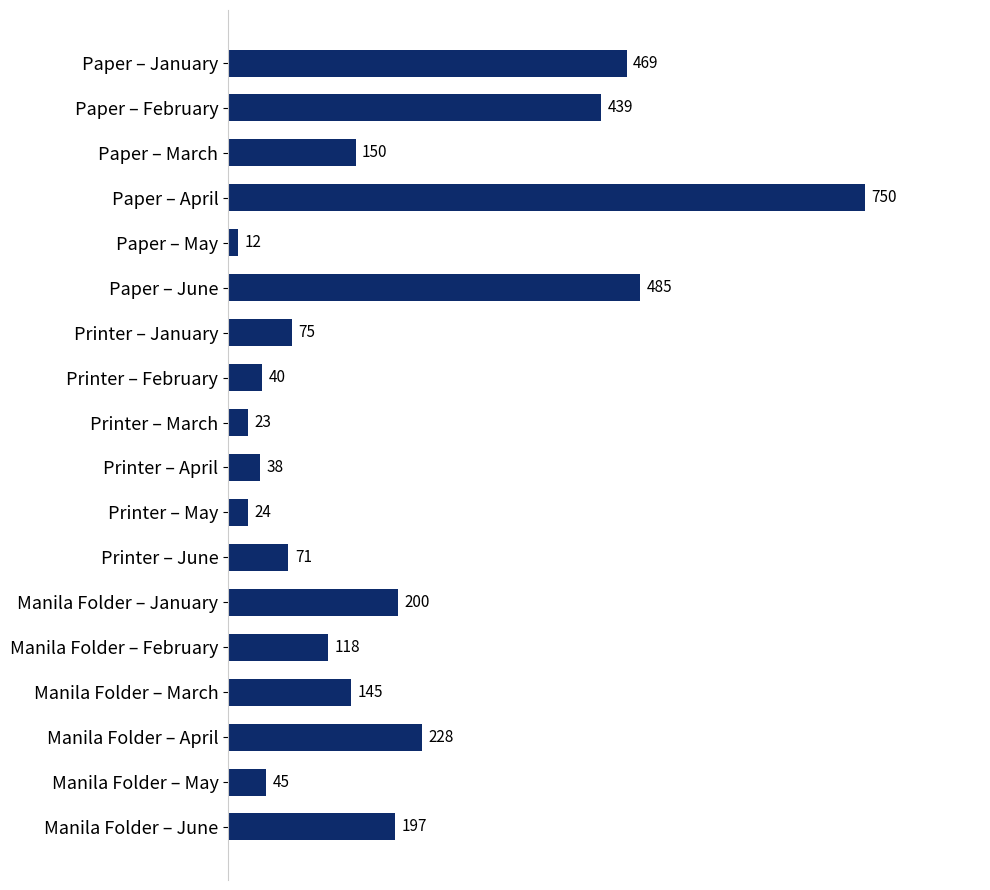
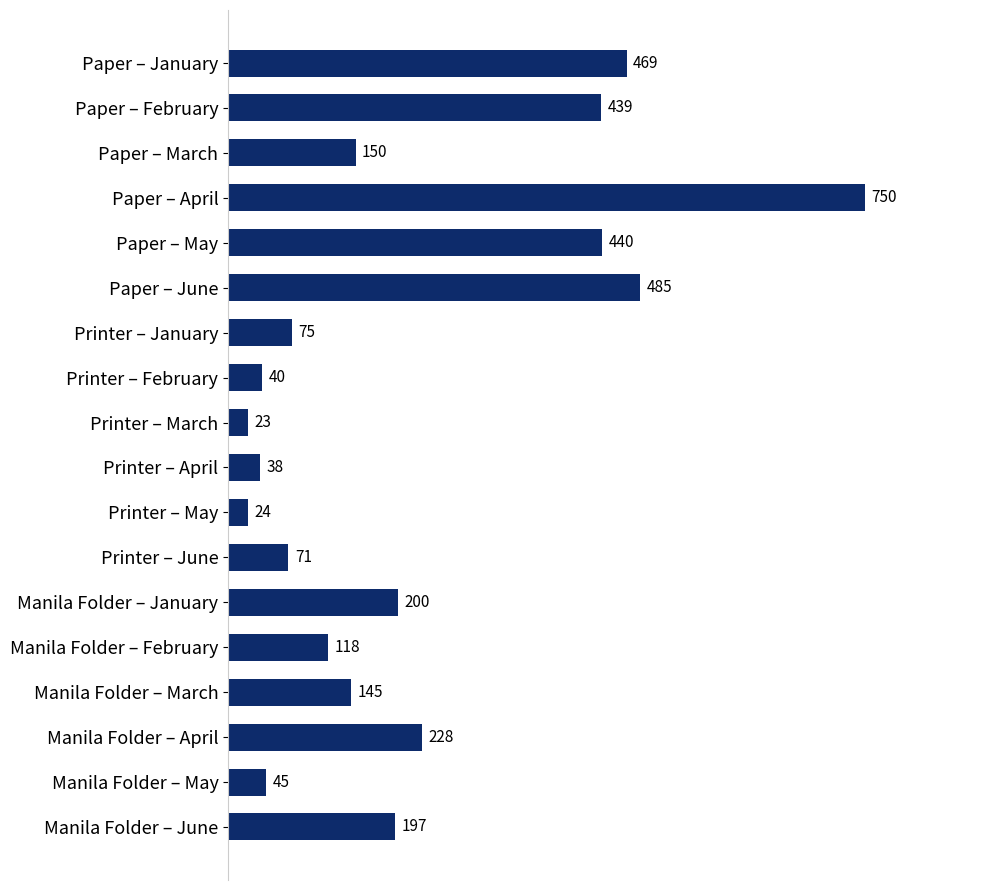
Paper – May: 12 -> 440
